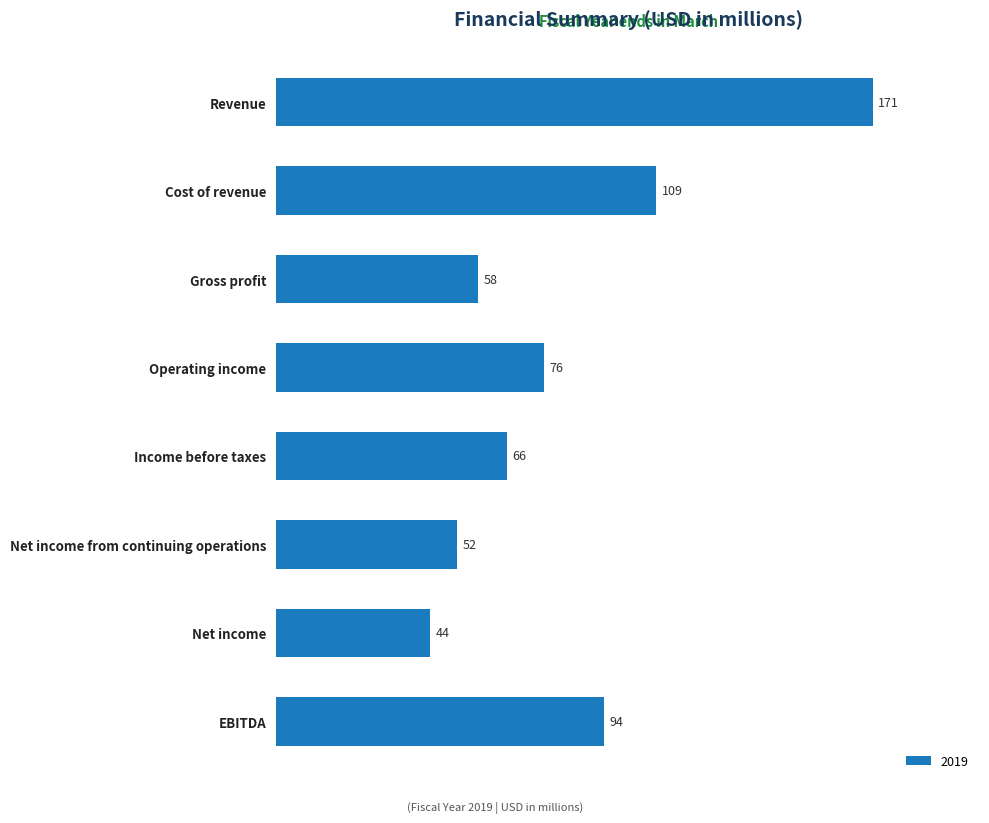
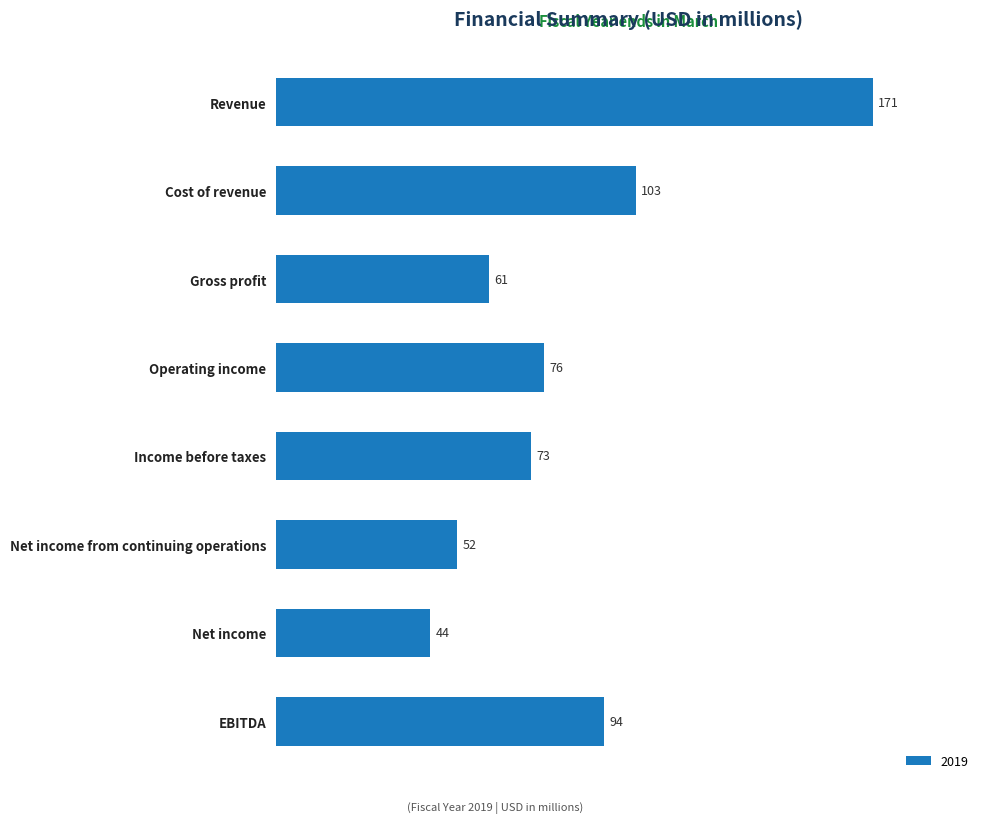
Cost of revenue: 109 -> 103
Gross profit: 58 -> 61
Income before taxes: 66 -> 73
